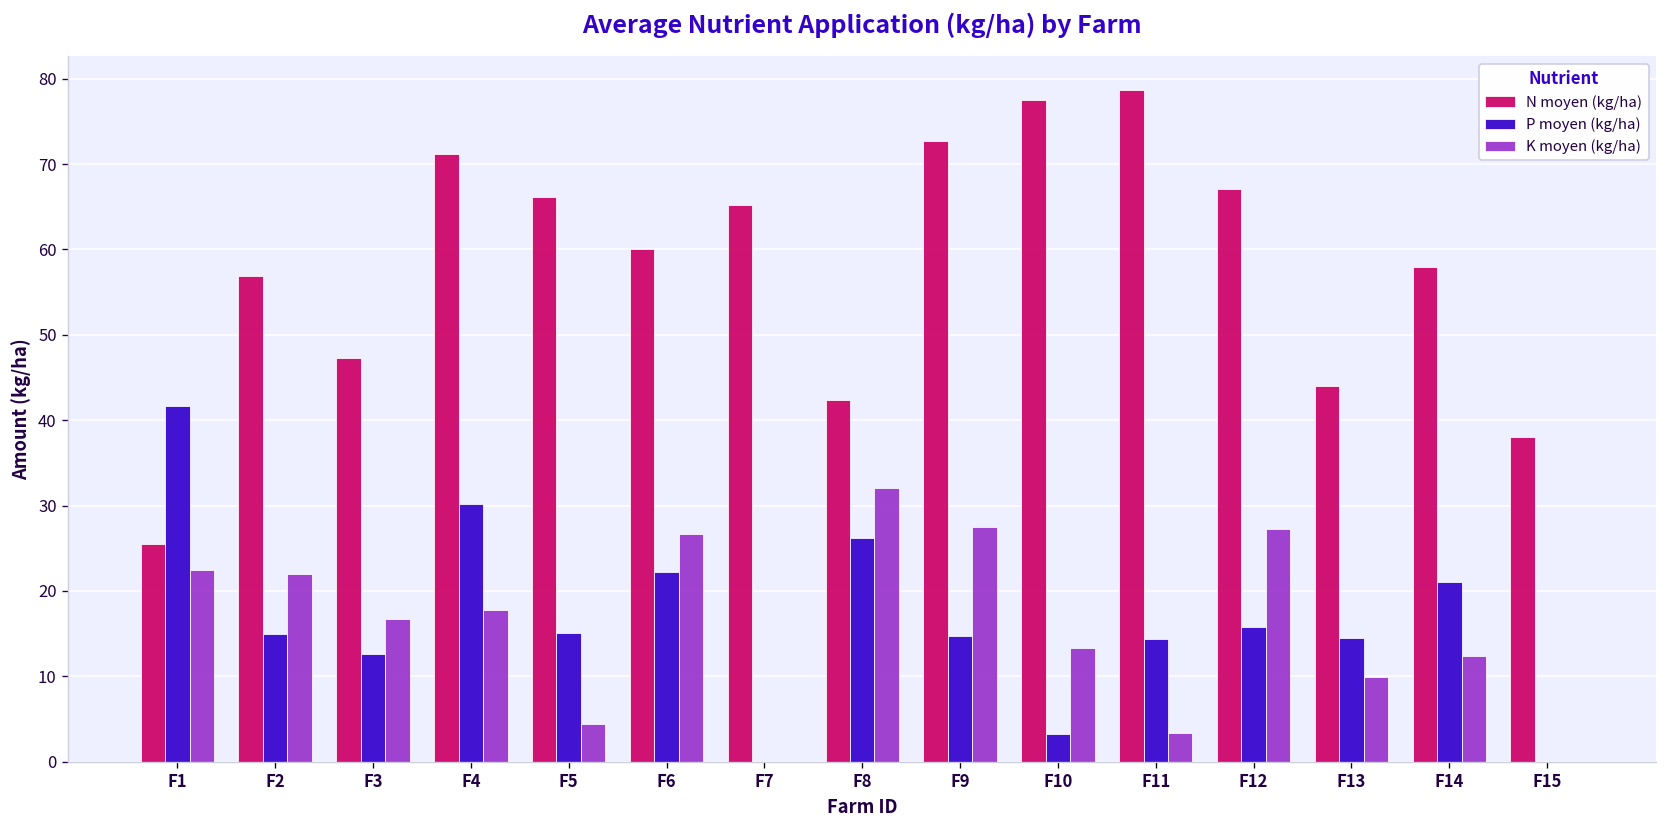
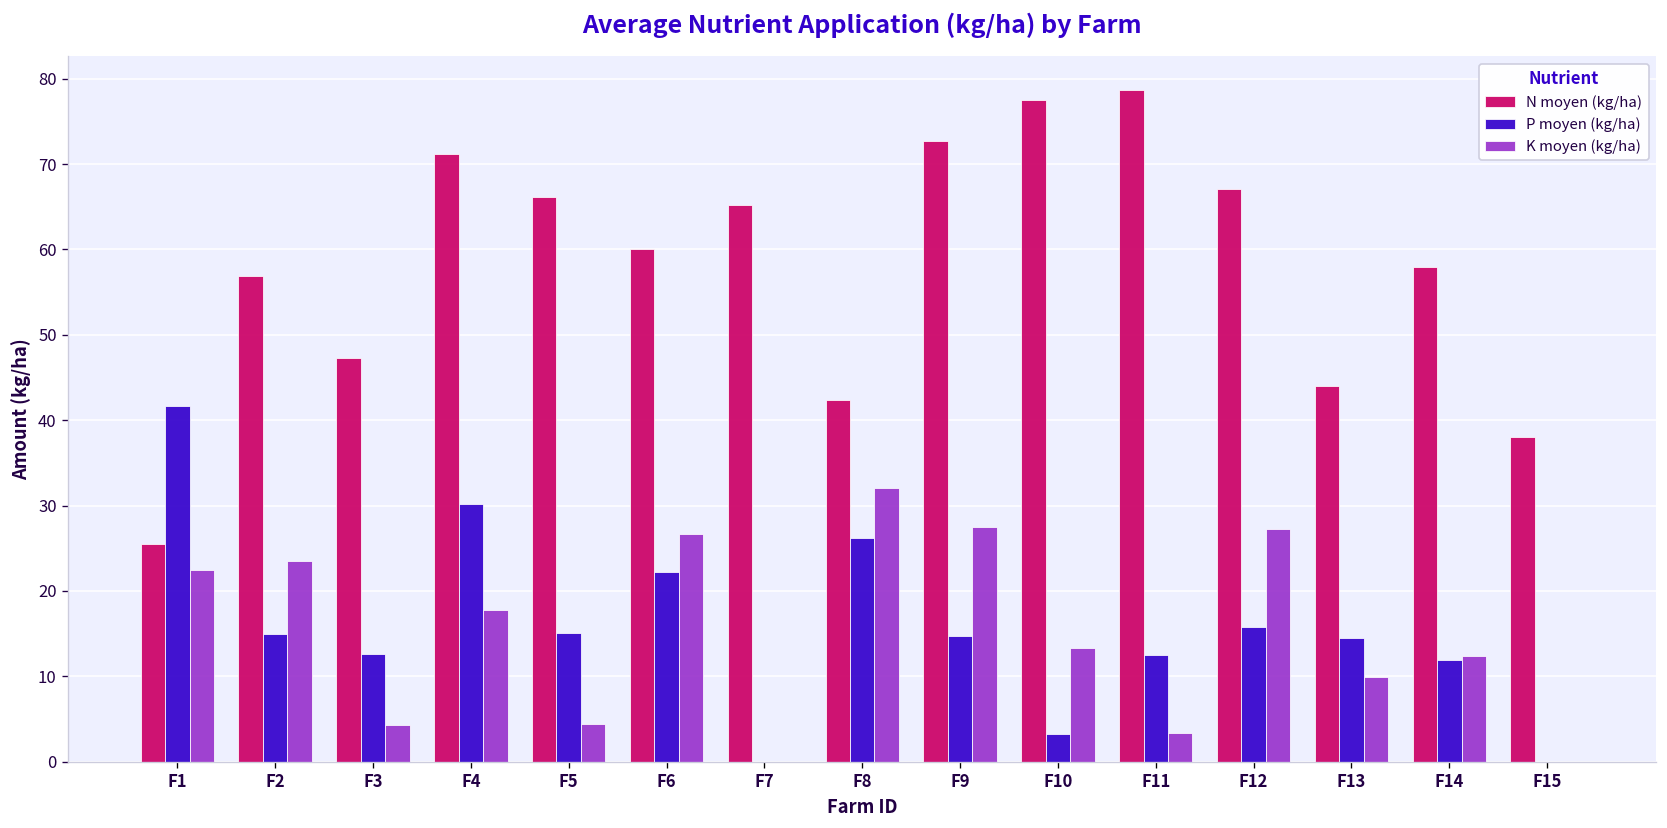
K moyen (kg/ha), F2: 22 -> 24
K moyen (kg/ha), F3: 17 -> 4
P moyen (kg/ha), F11: 14 -> 13
P moyen (kg/ha), F14: 21 -> 12
